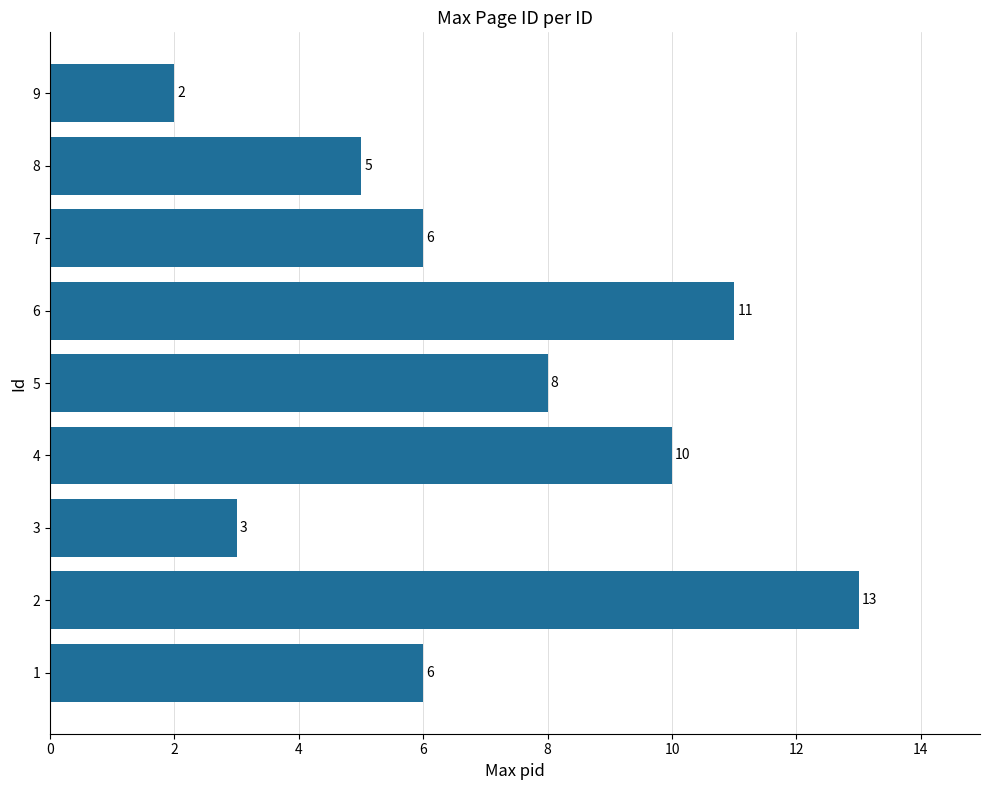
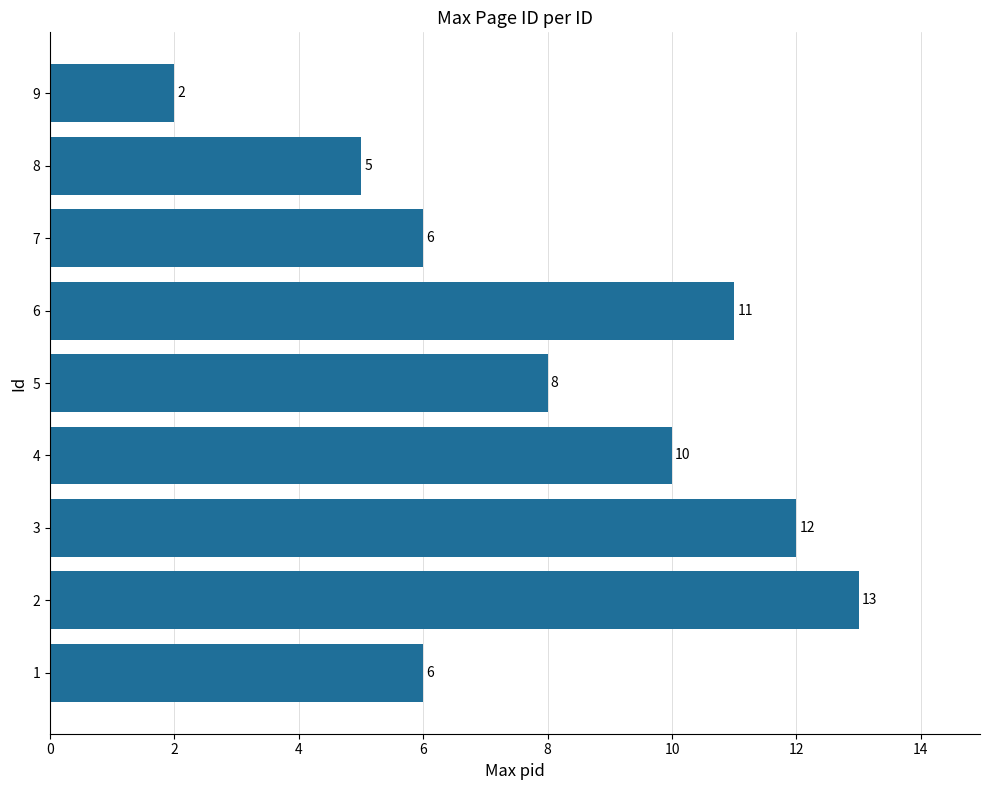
3: 3 -> 12
